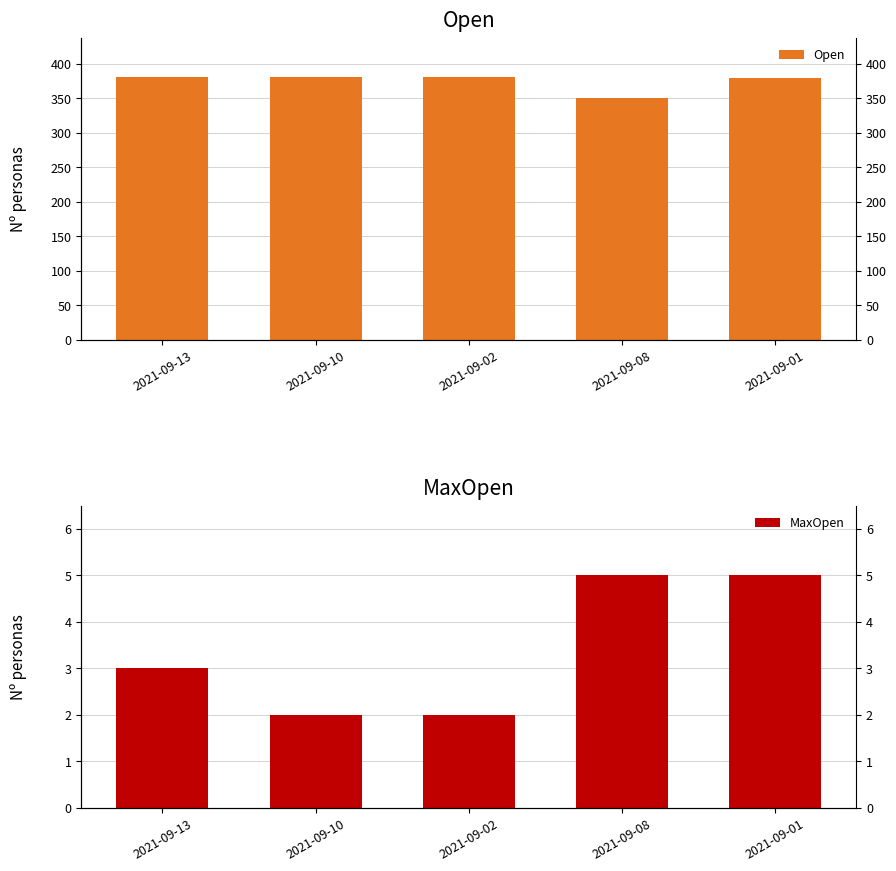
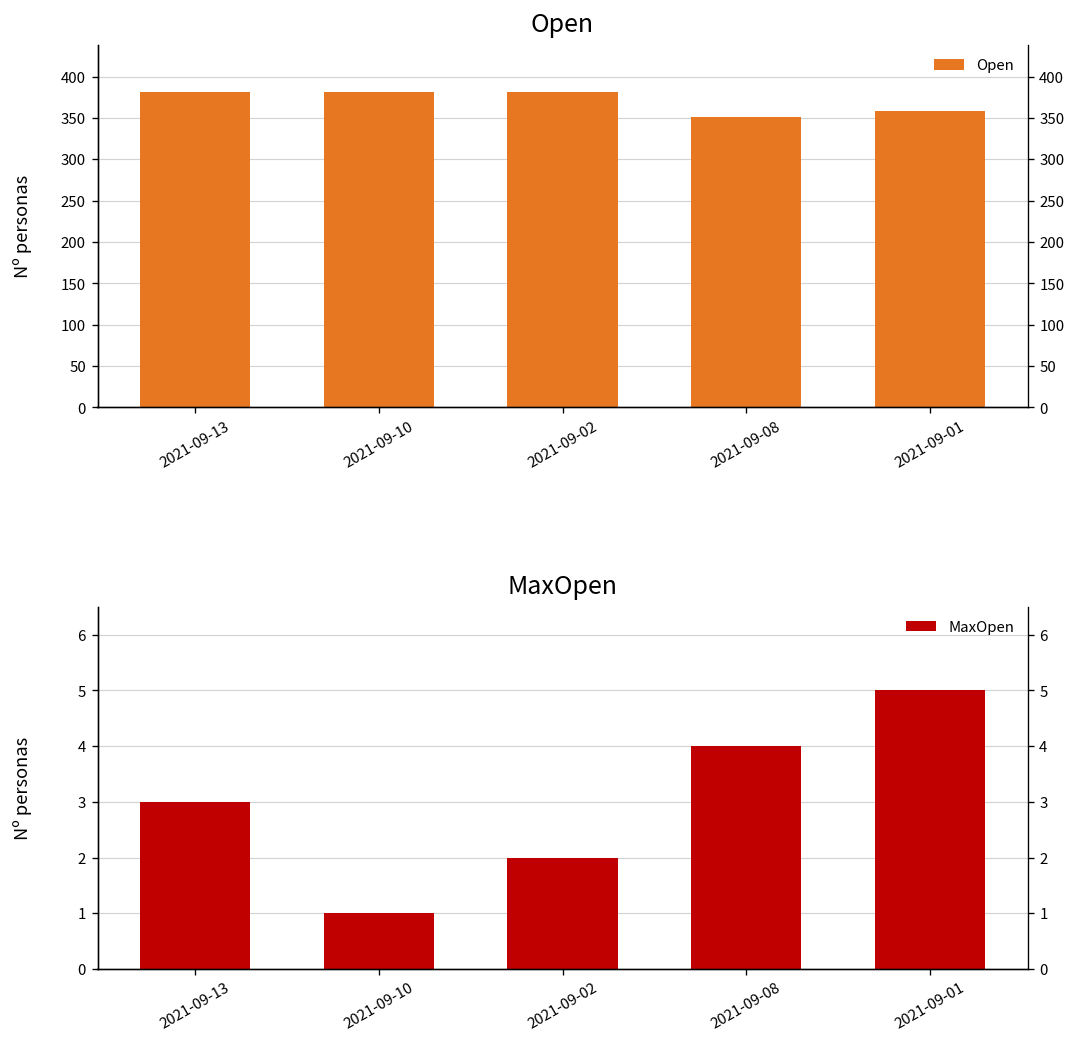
Open, 2021-09-01: 380 -> 360
MaxOpen, 2021-09-10: 2 -> 1
MaxOpen, 2021-09-08: 5 -> 4
